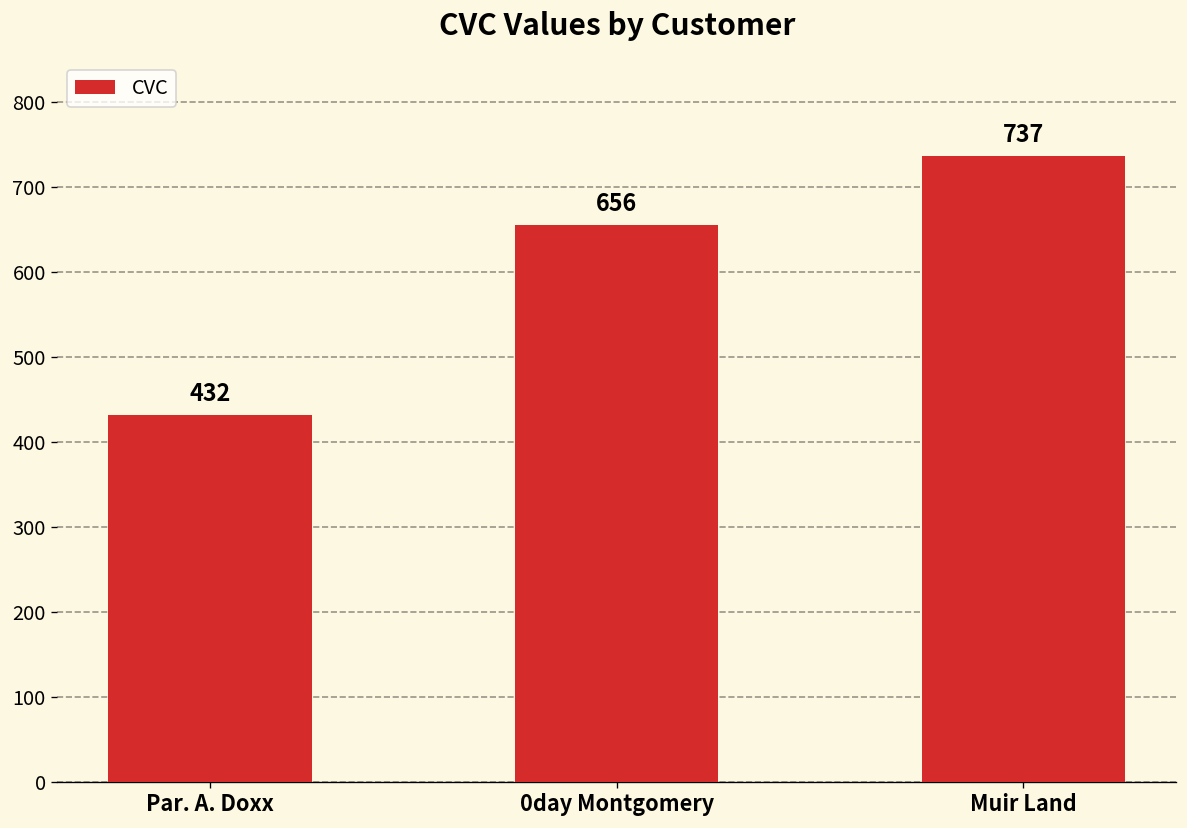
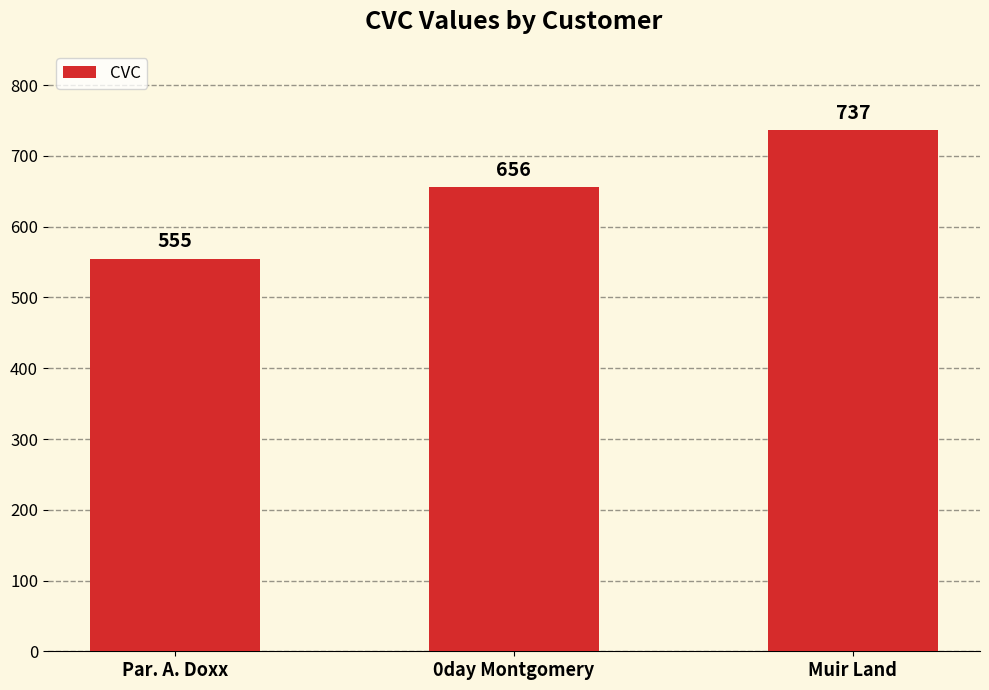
Par. A. Doxx: 432 -> 555
